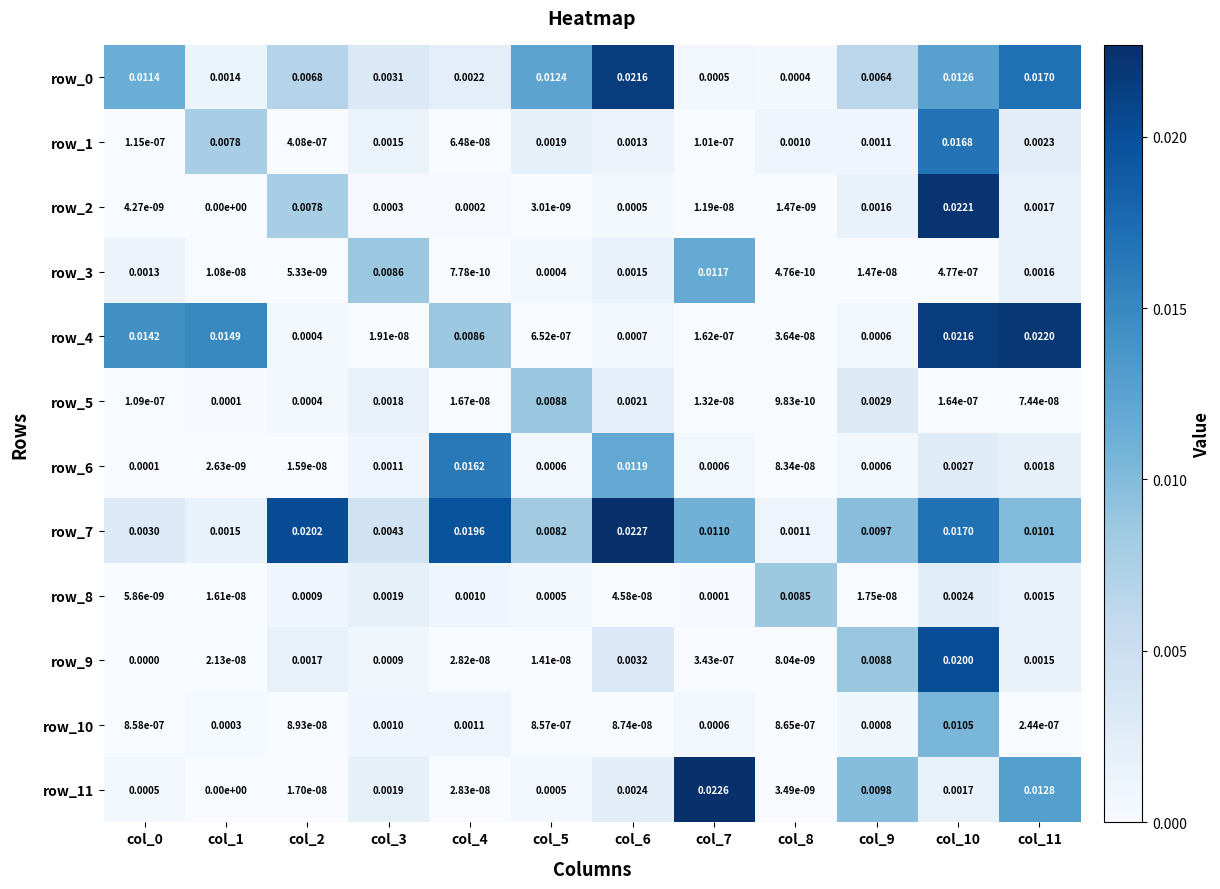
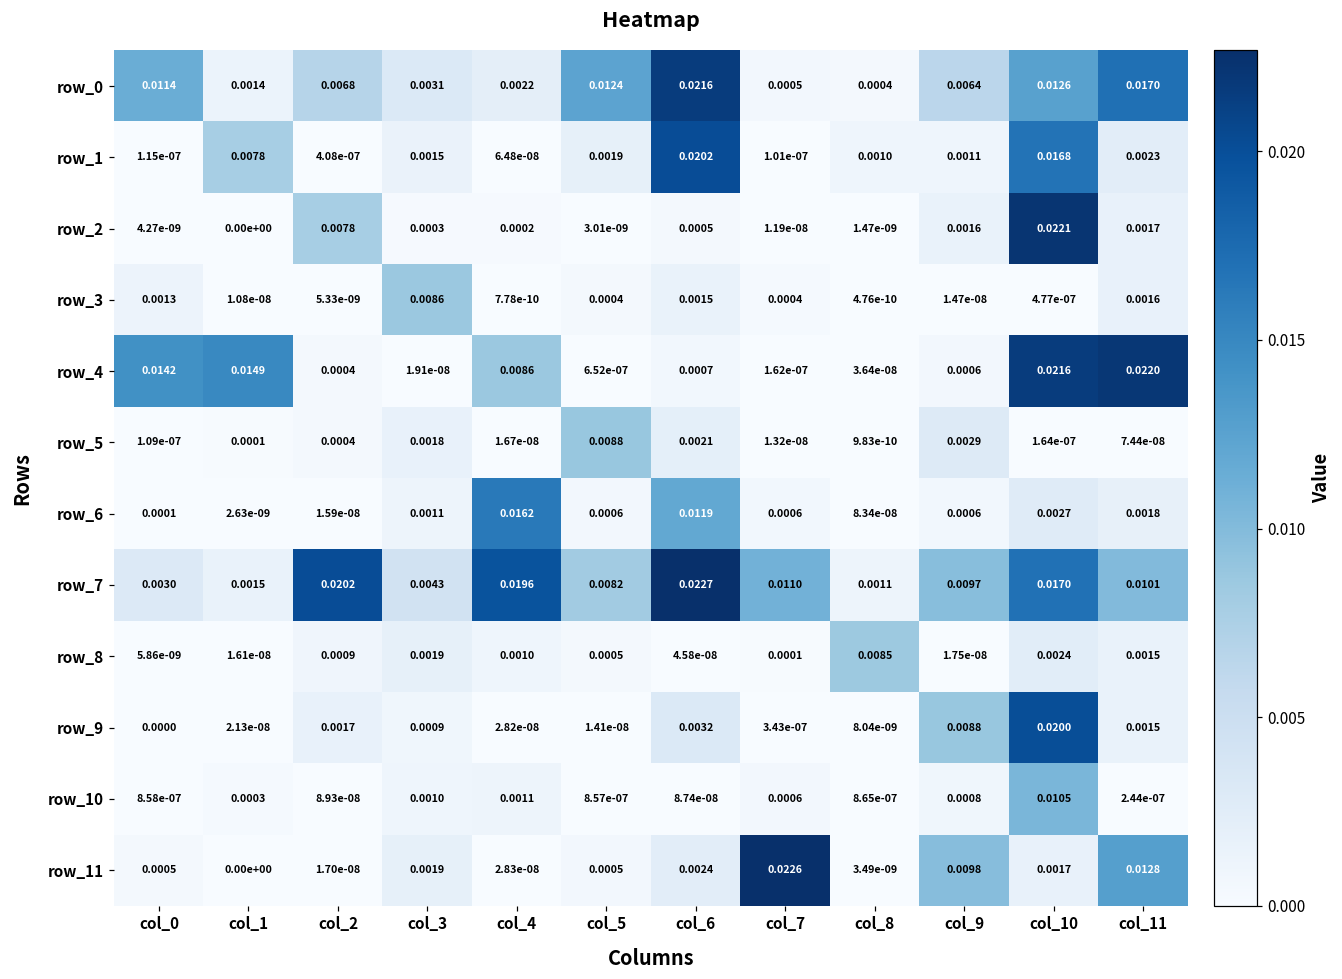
row_1, col_6: 0.0013 -> 0.0202
row_3, col_7: 0.0117 -> 0.0004
